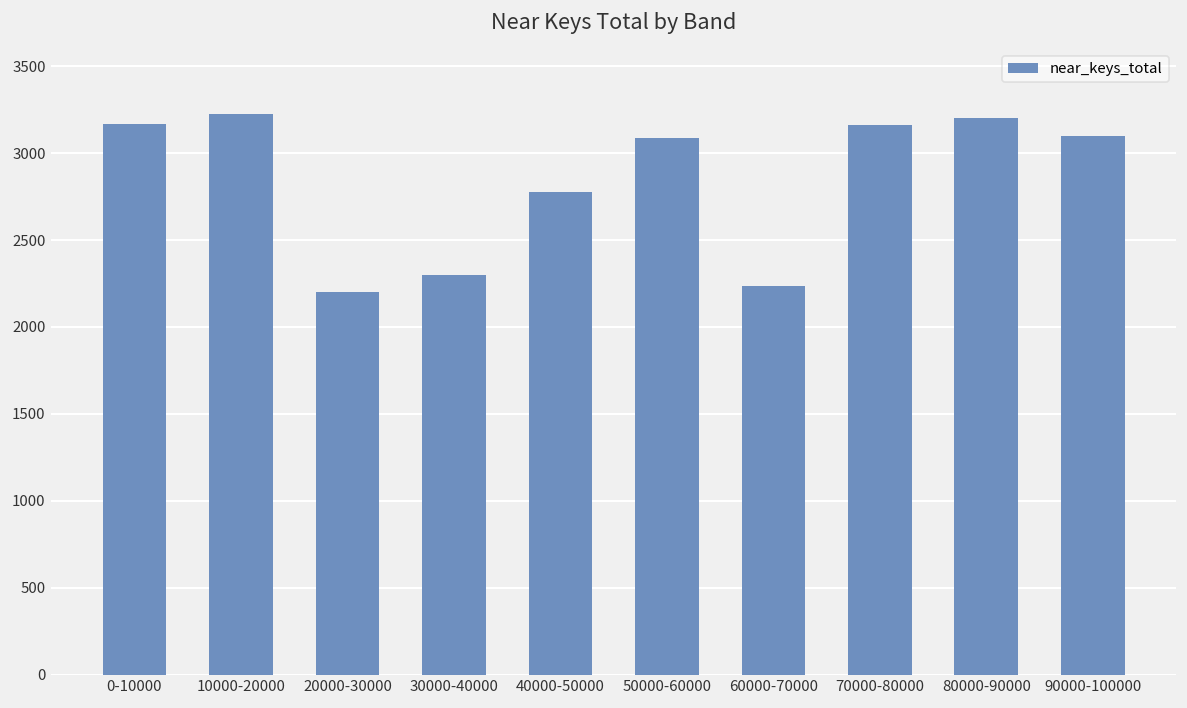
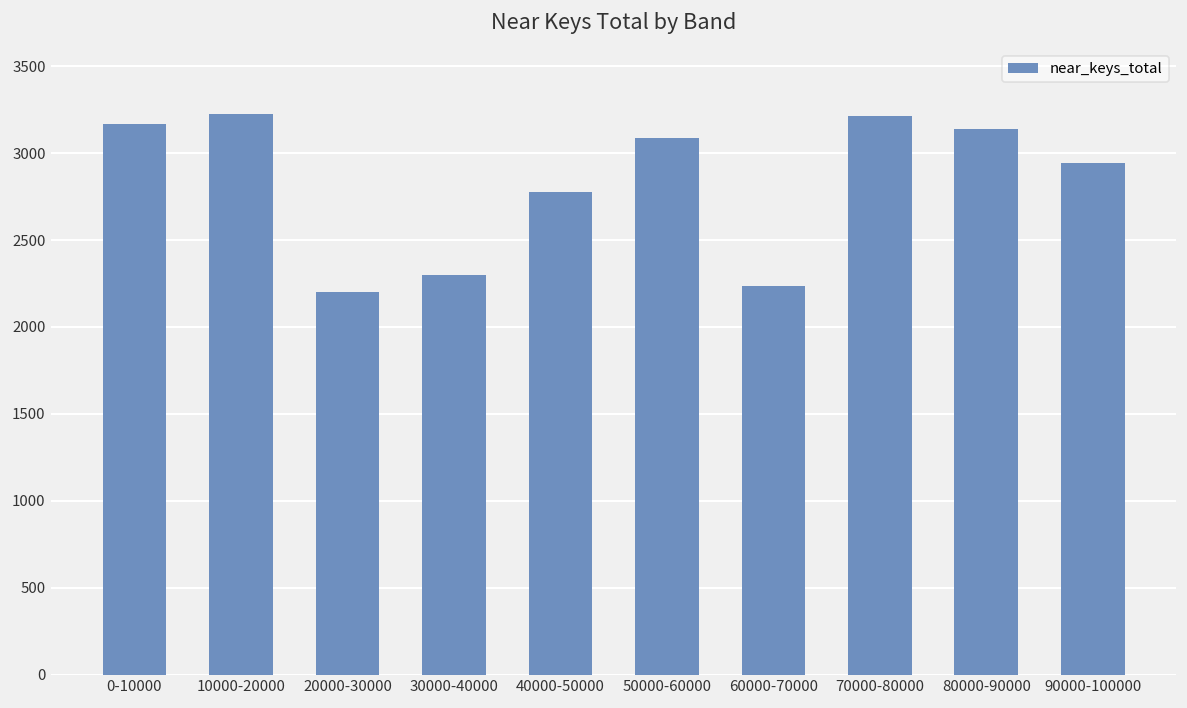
70000-80000: 3160 -> 3220
80000-90000: 3200 -> 3140
90000-100000: 3100 -> 2940
